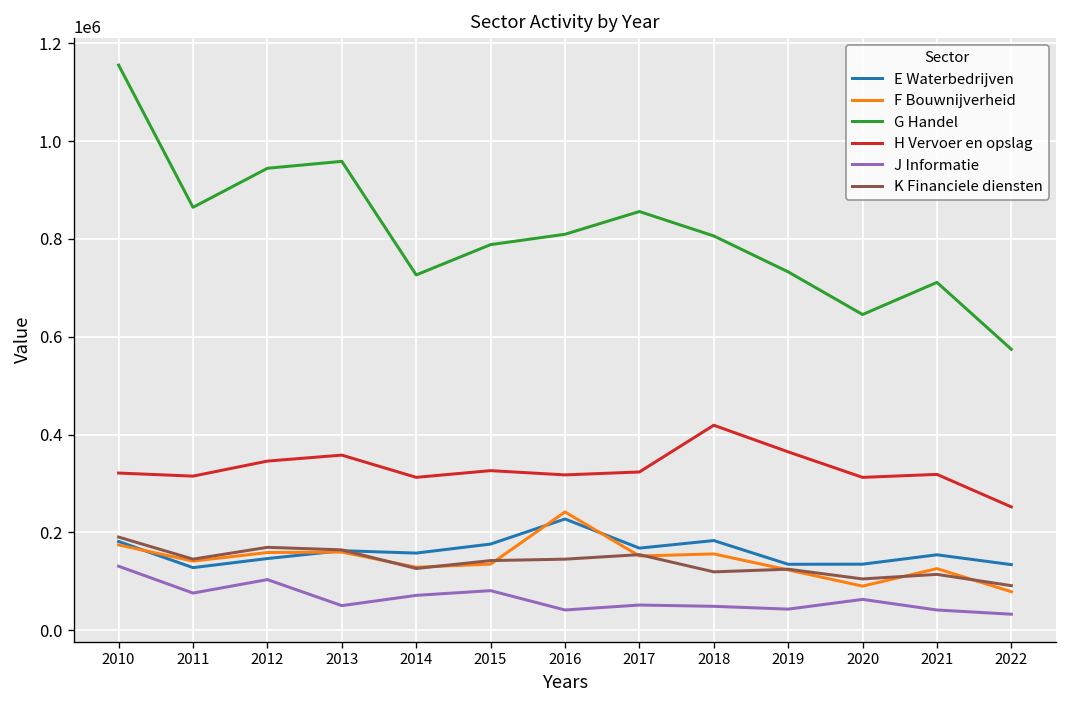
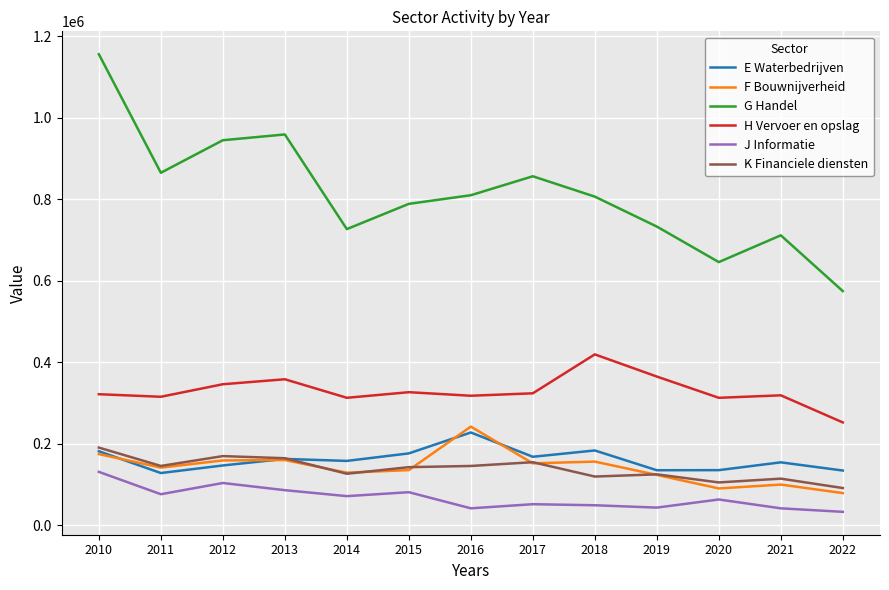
J Informatie, 2013: 50000 -> 90000
F Bouwnijverheid, 2021: 130000 -> 100000
